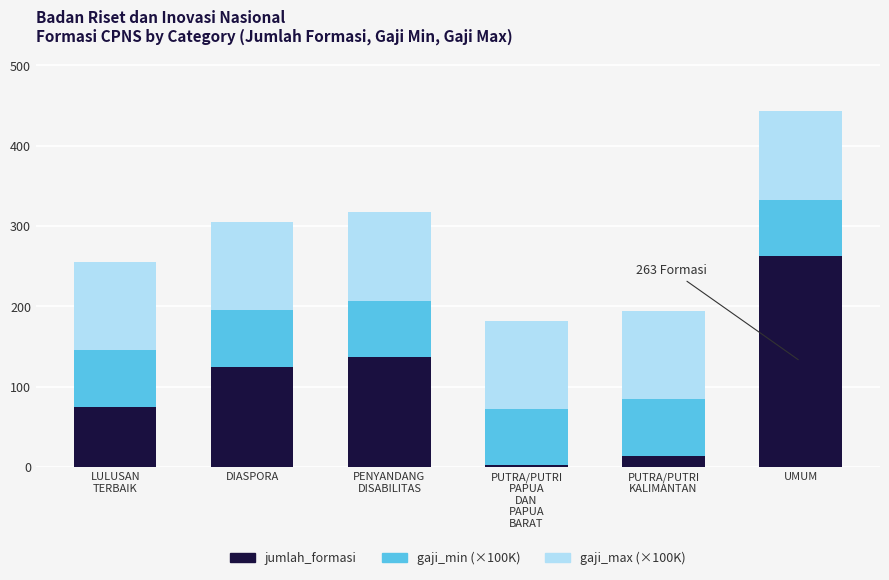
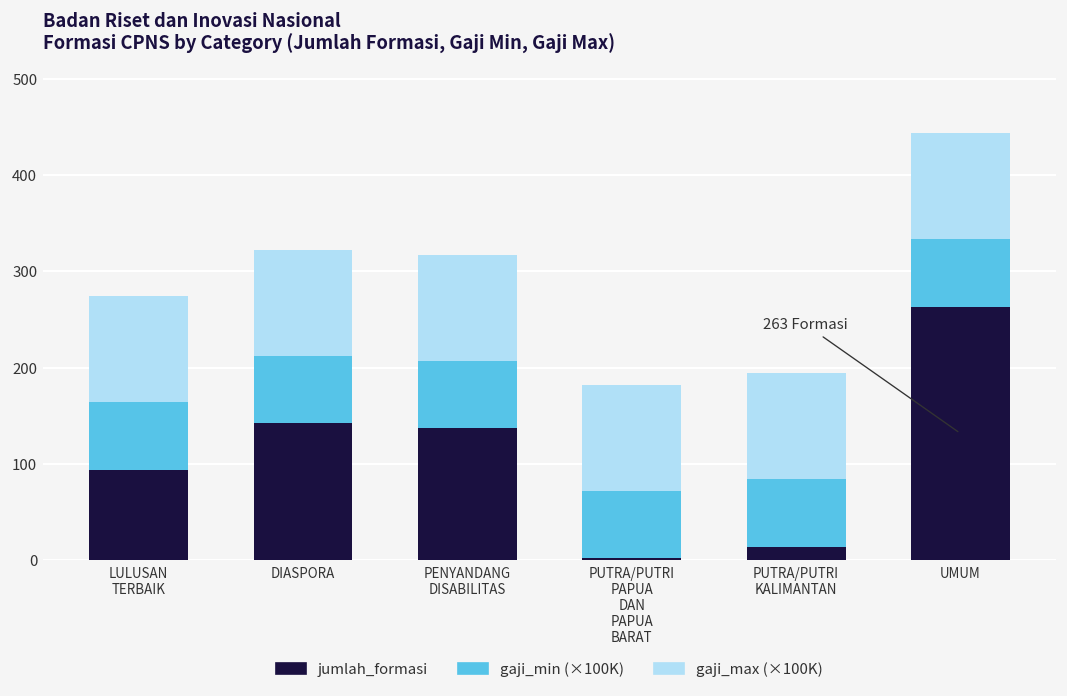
jumlah_formasi, LULUSAN TERBAIK: 80 -> 90
jumlah_formasi, DIASPORA: 130 -> 140
